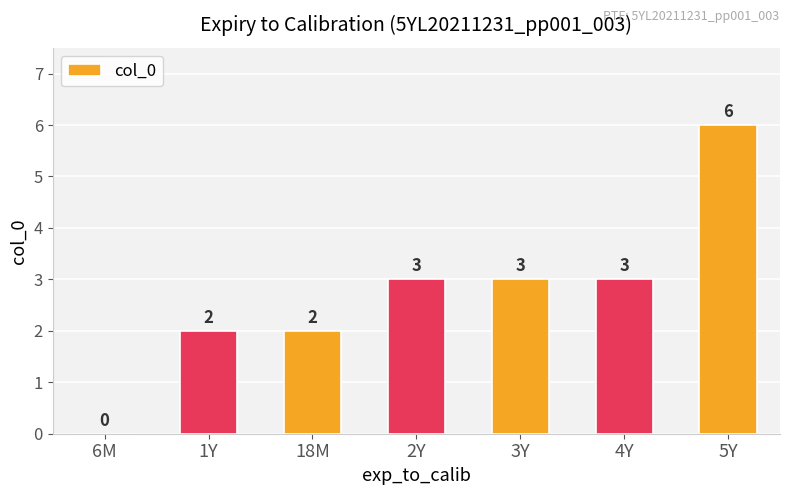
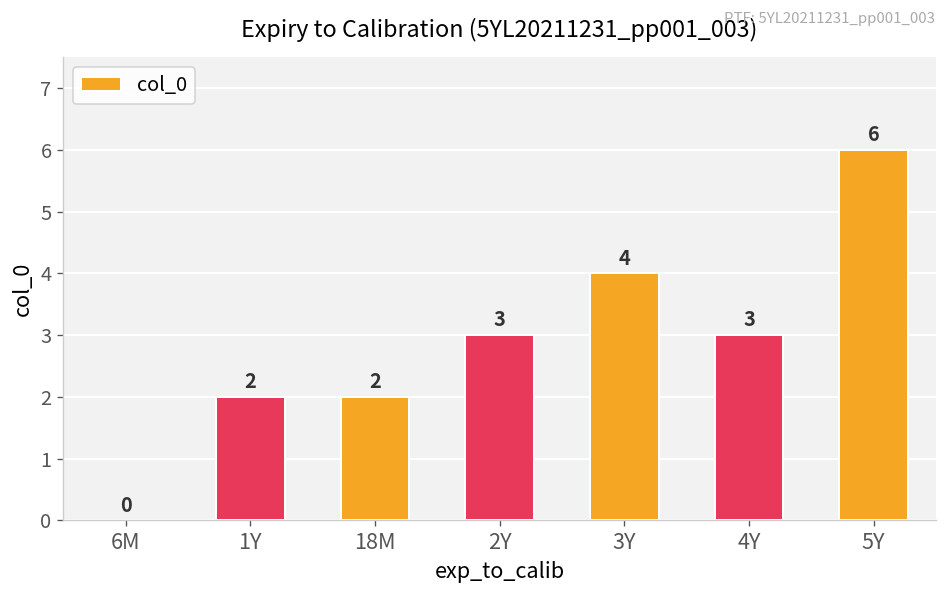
3Y: 3 -> 4
